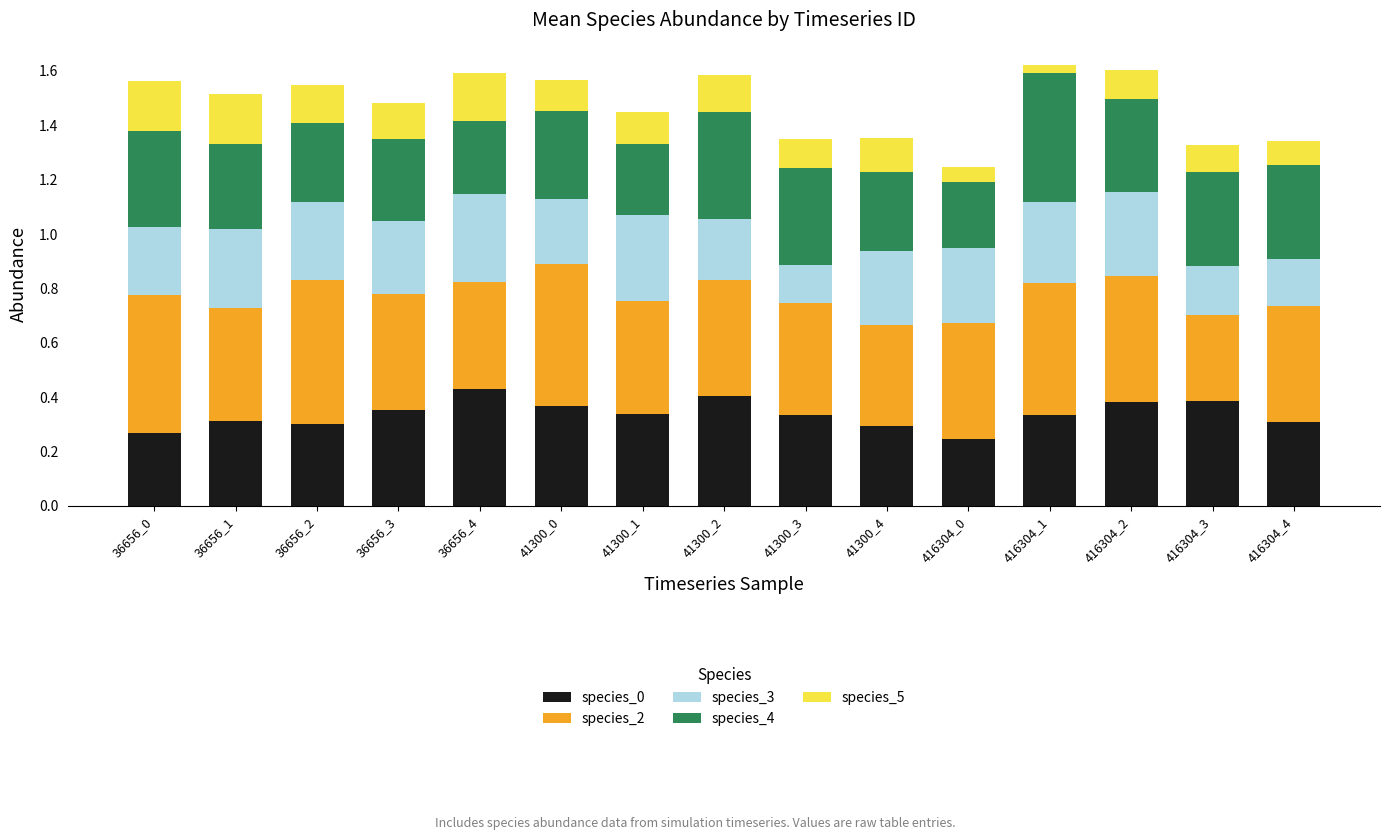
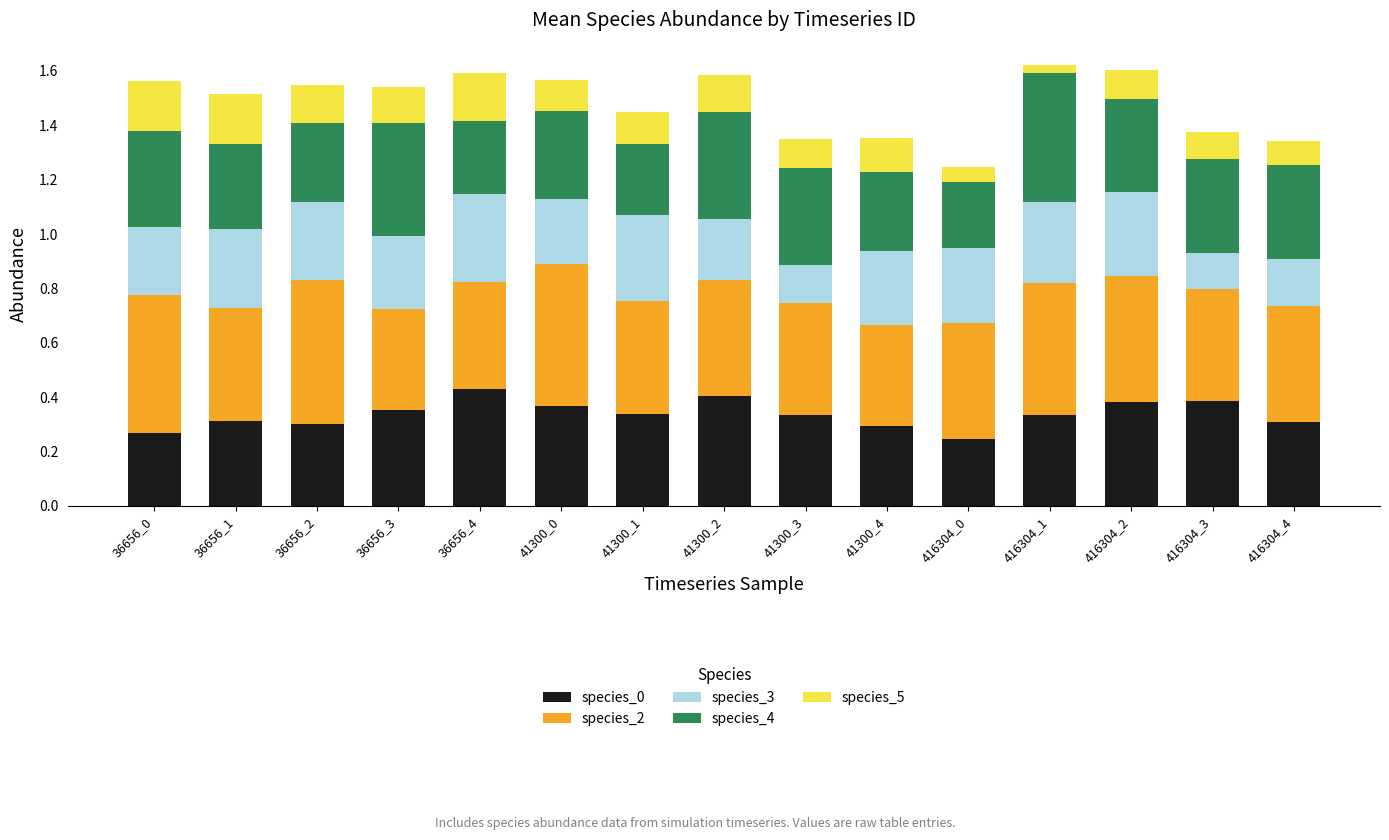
species_2, 36656_3: 0.43 -> 0.37
species_4, 36656_3: 0.30 -> 0.42
species_2, 416304_3: 0.32 -> 0.41
species_3, 416304_3: 0.18 -> 0.13
